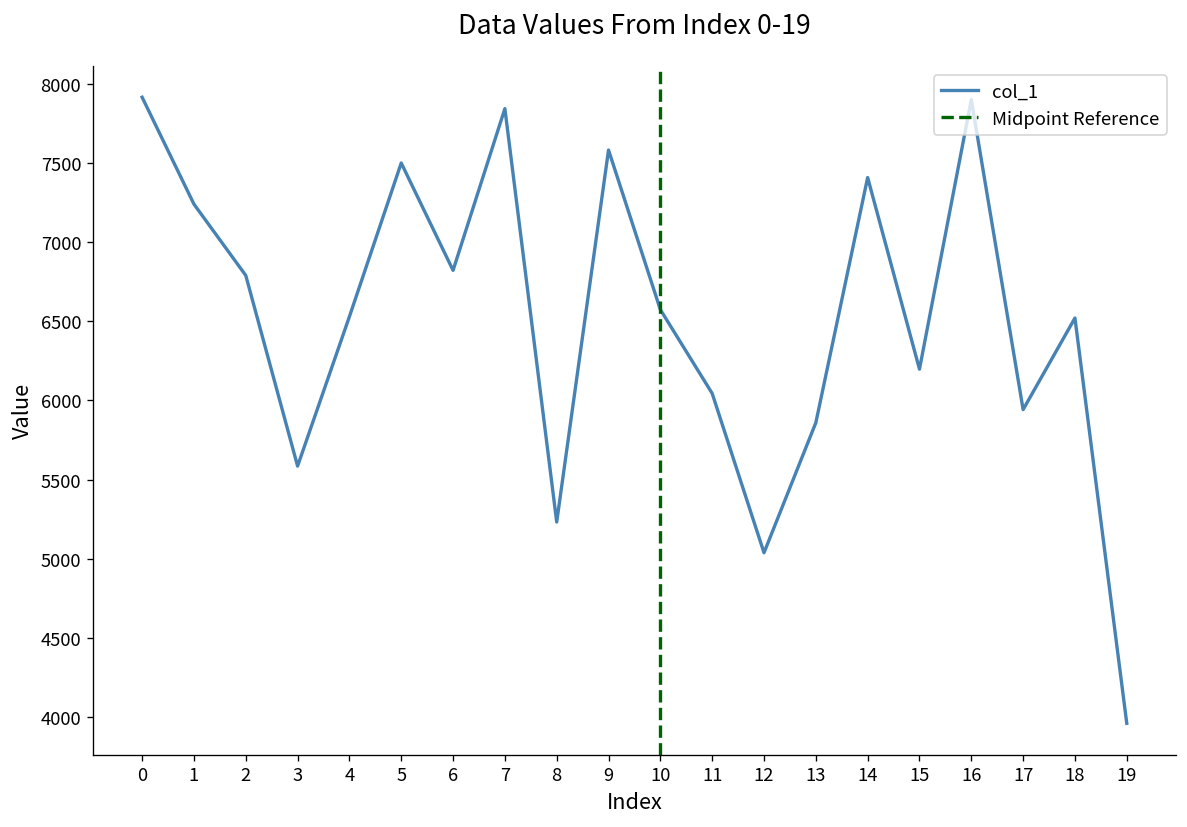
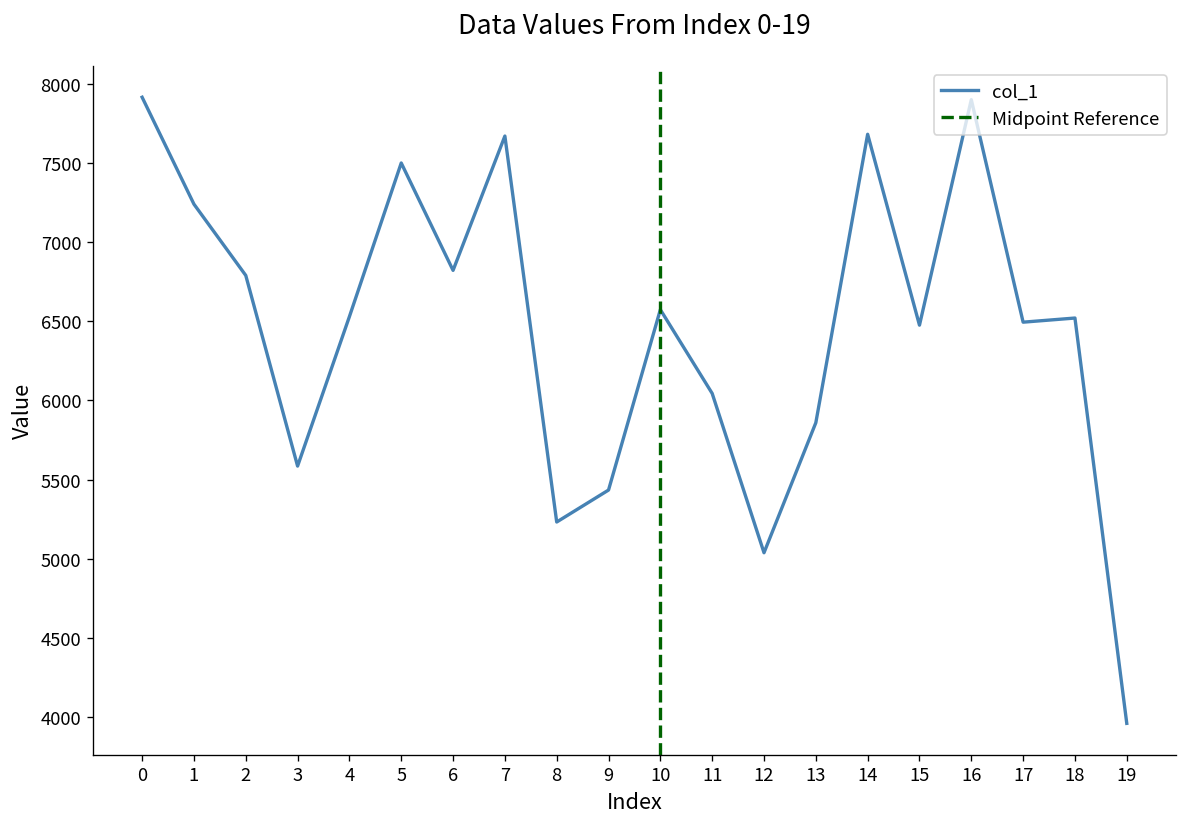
7: 7840 -> 7670
9: 7580 -> 5430
14: 7410 -> 7680
15: 6200 -> 6480
17: 5940 -> 6490
